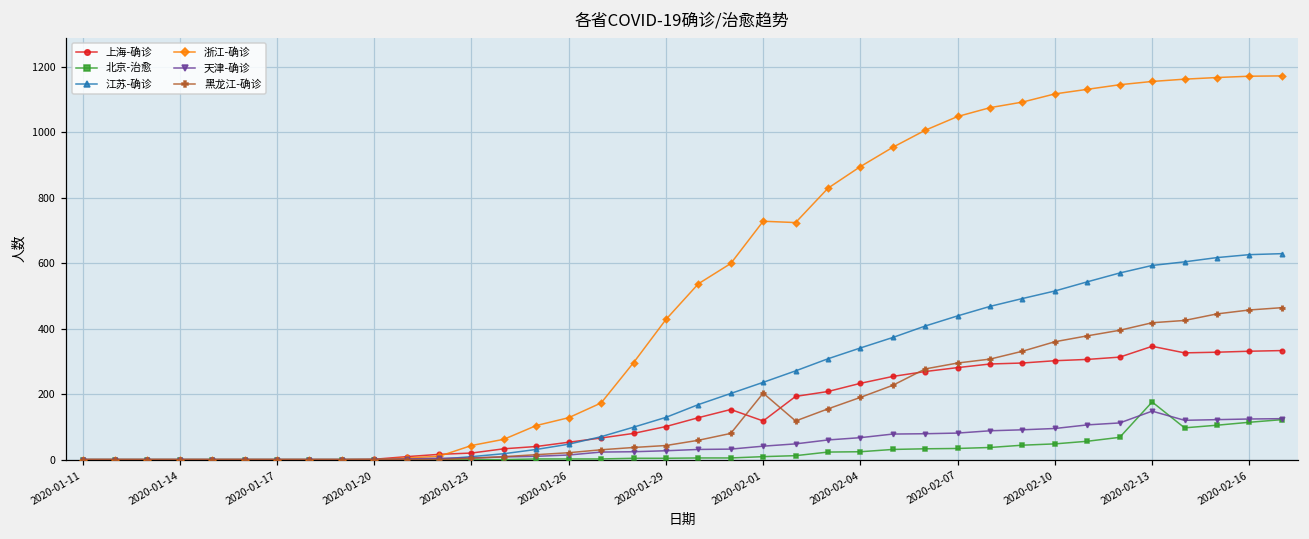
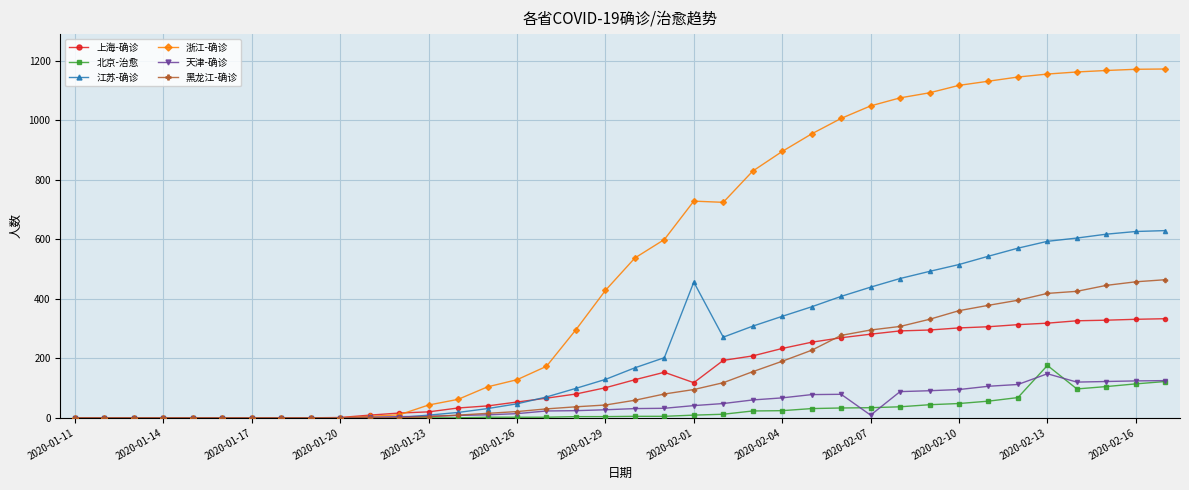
江苏-确诊, 2020-02-01: 240 -> 460
黑龙江-确诊, 2020-02-01: 200 -> 100
天津-确诊, 2020-02-07: 80 -> 10
上海-确诊, 2020-02-13: 350 -> 320
